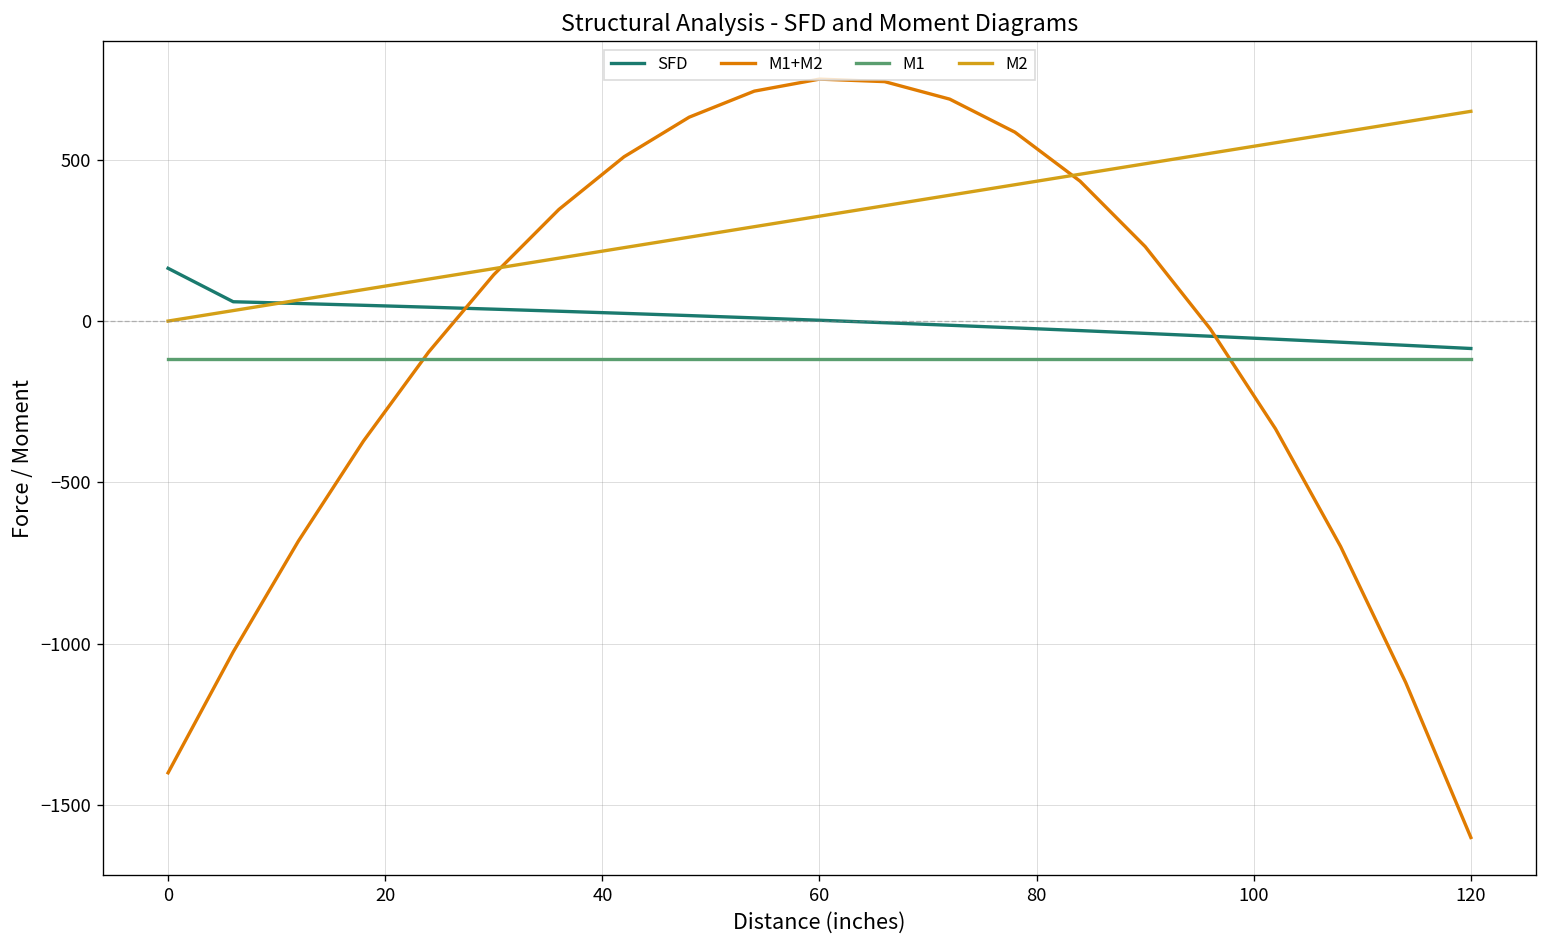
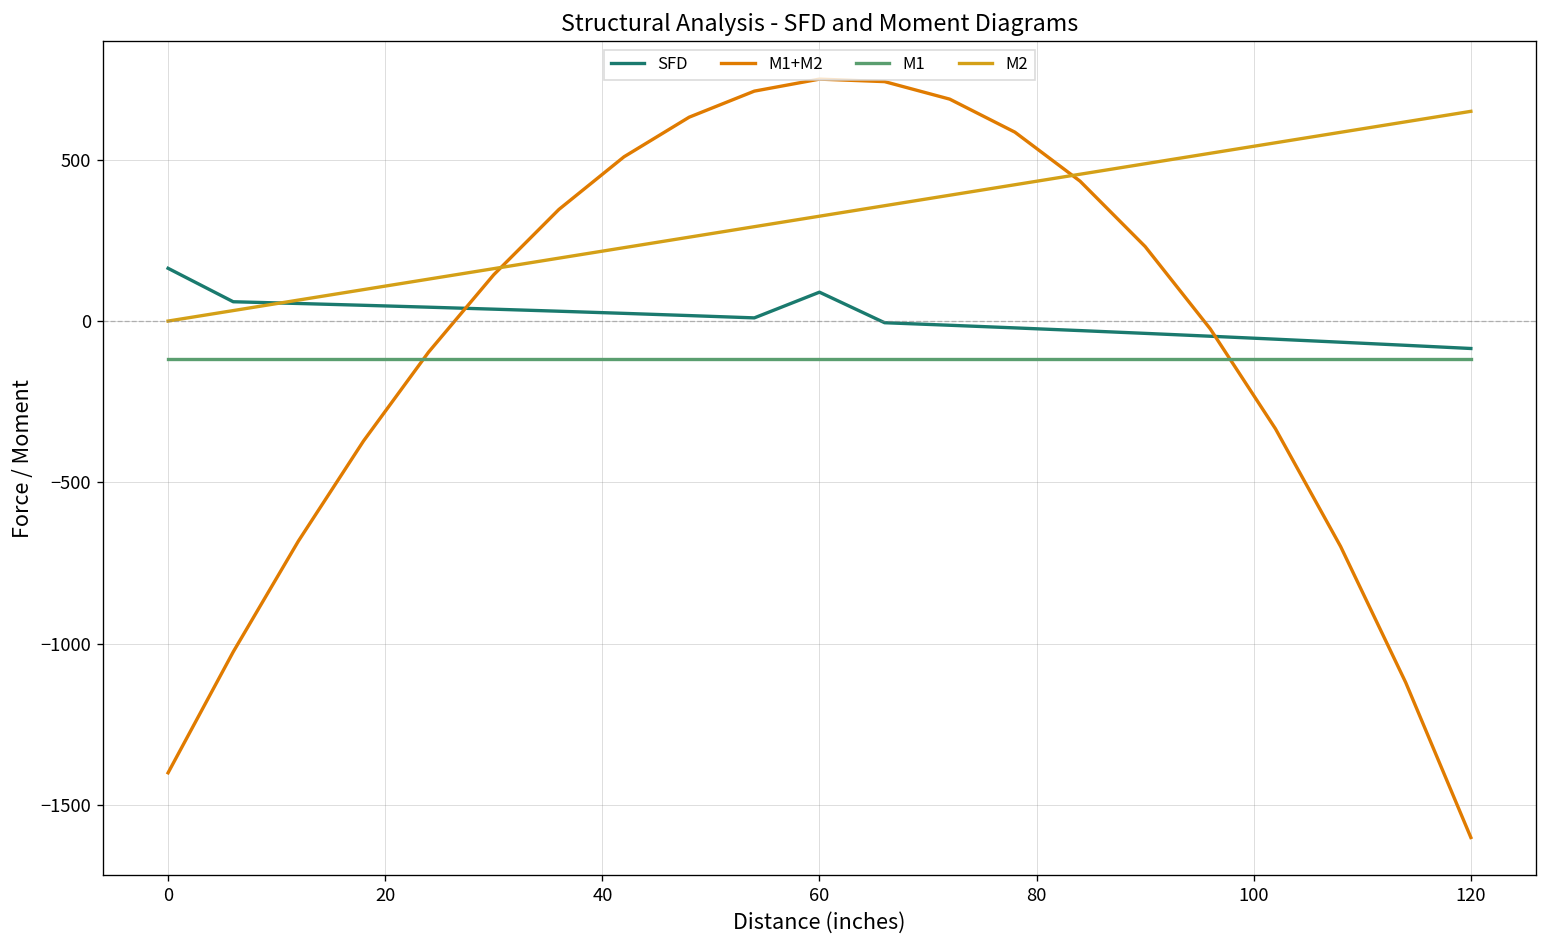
SFD, 60: 0 -> 90
